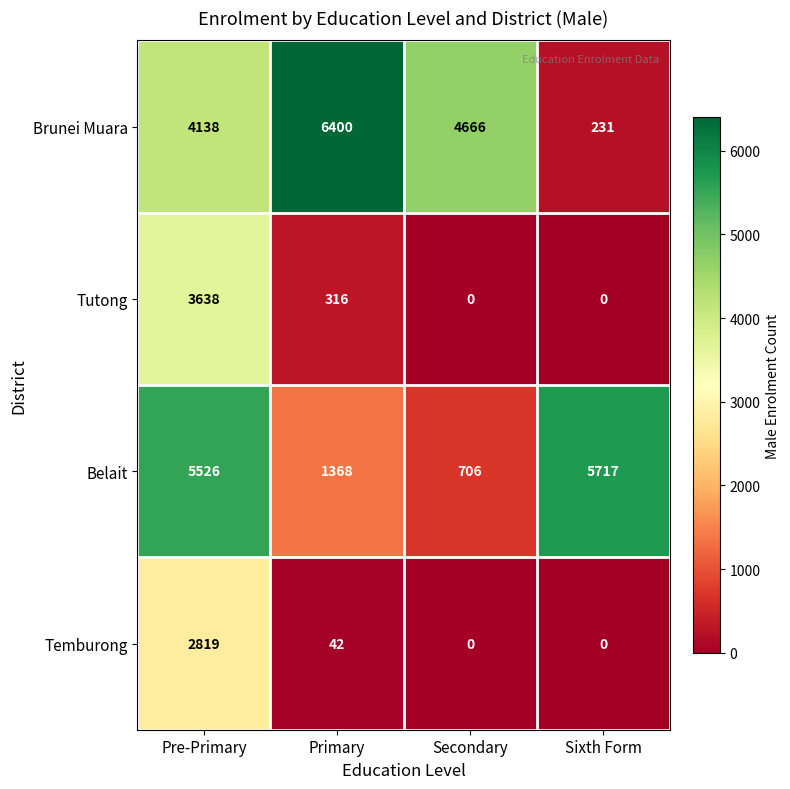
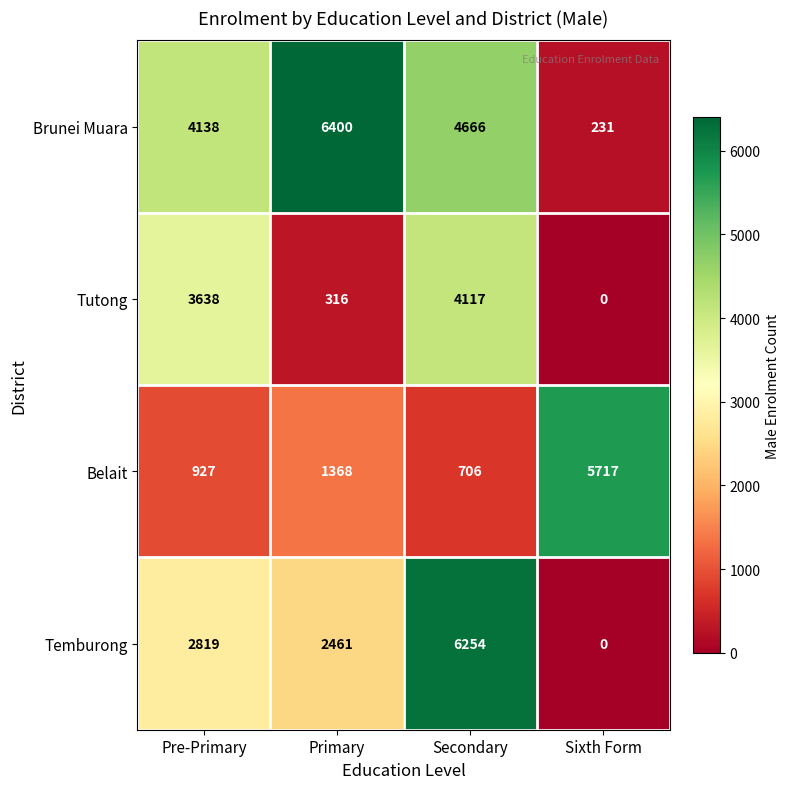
Tutong, Secondary: 0 -> 4117
Belait, Pre-Primary: 5526 -> 927
Temburong, Primary: 42 -> 2461
Temburong, Secondary: 0 -> 6254
